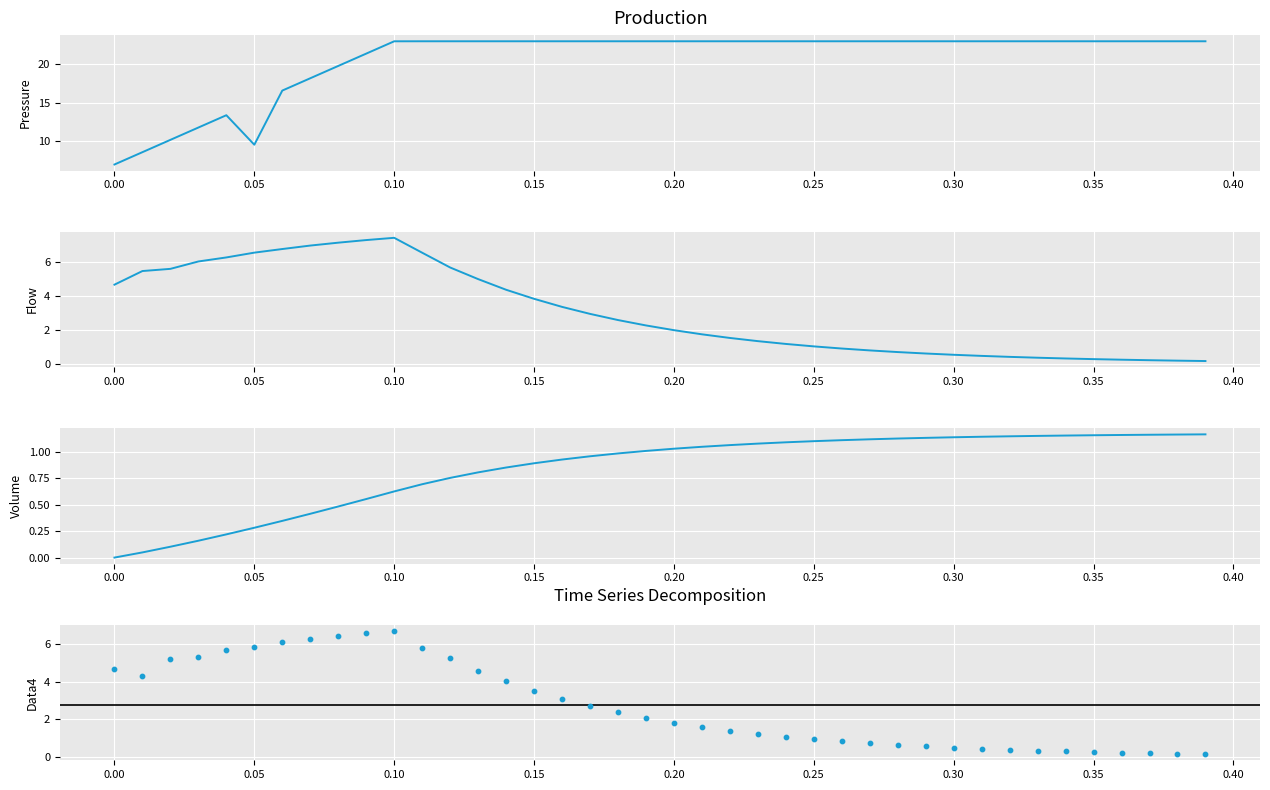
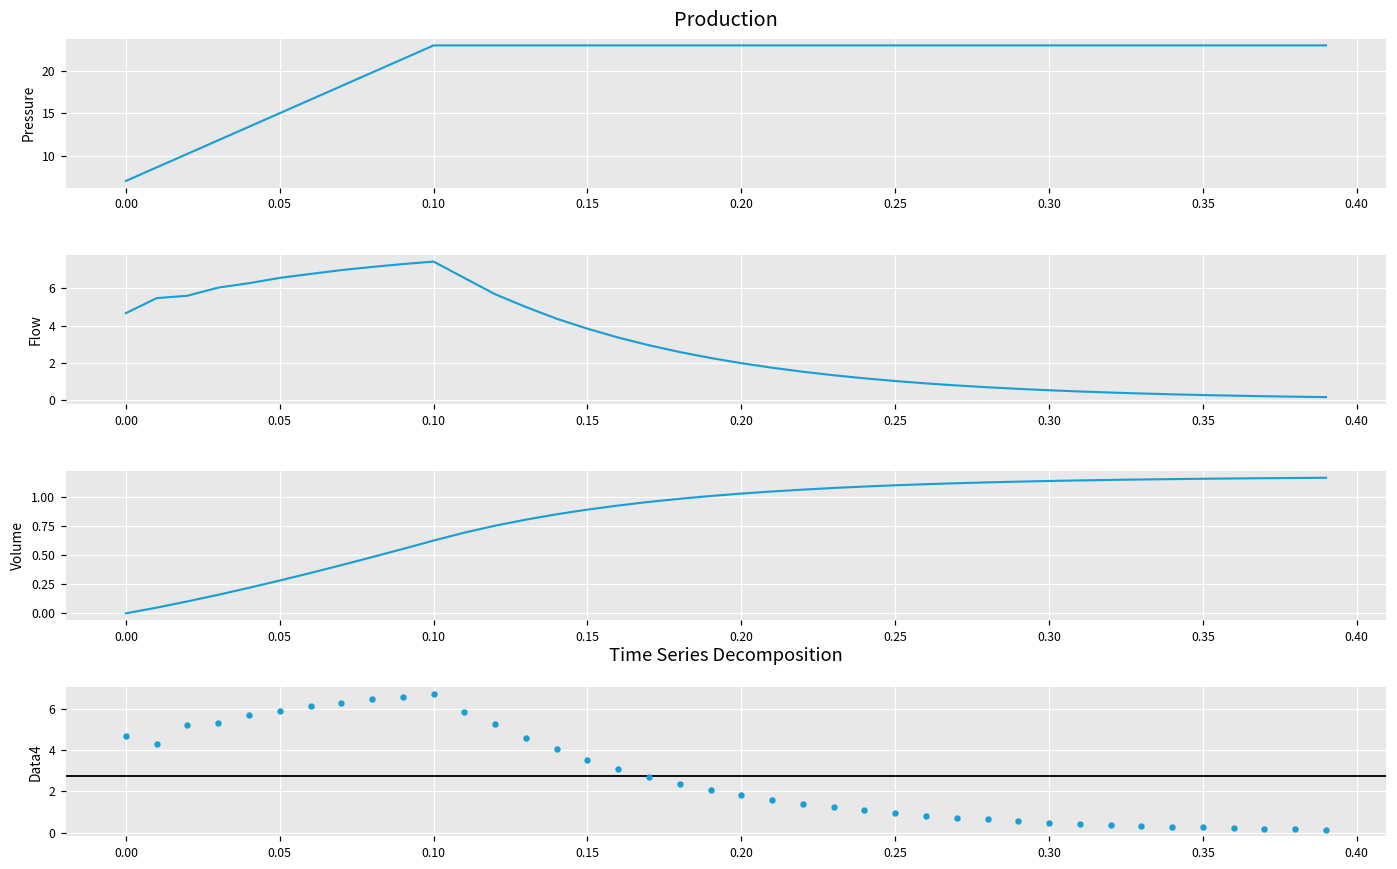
Production, 0.05: 10 -> 15
